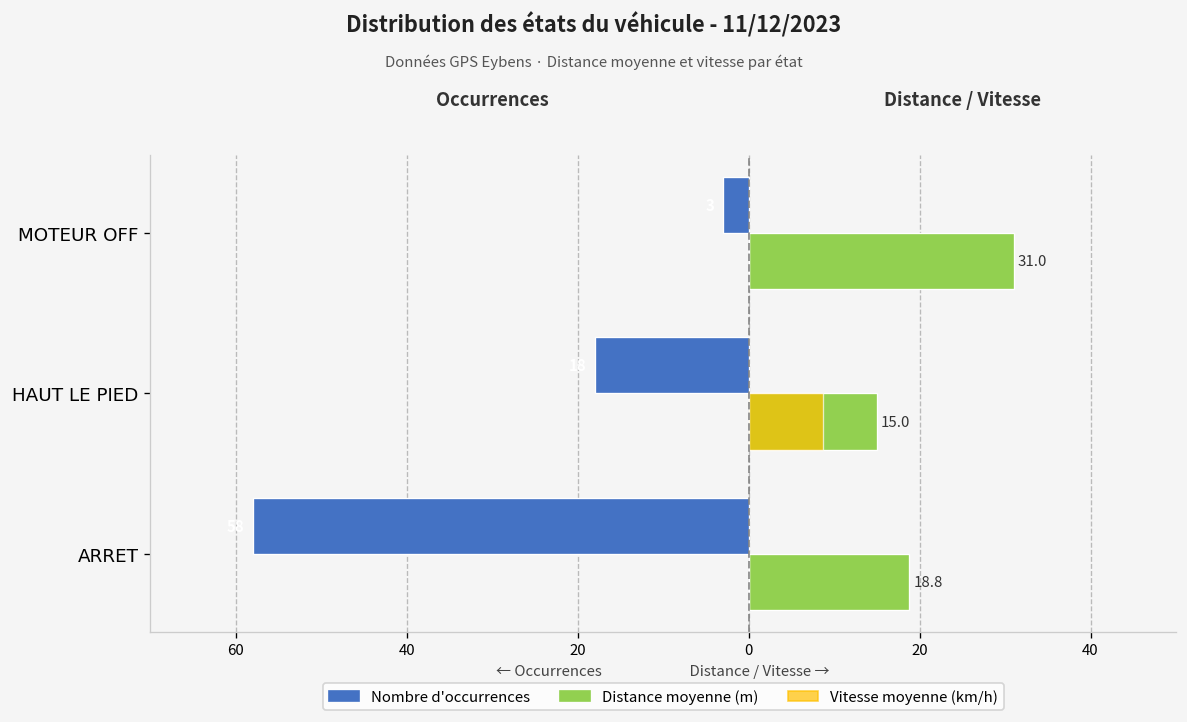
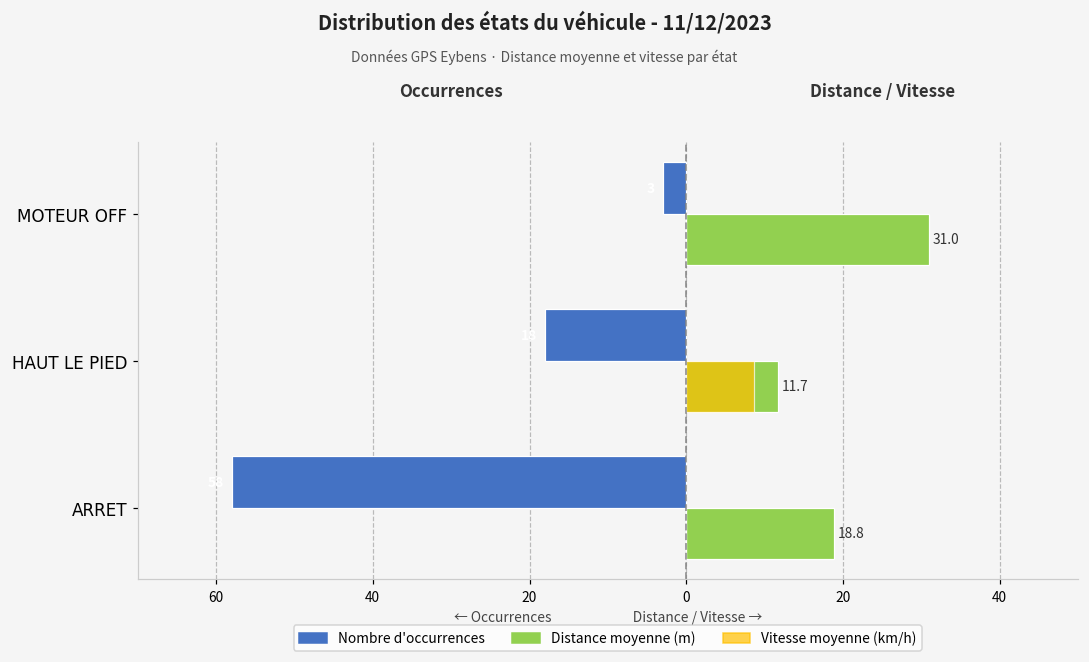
Distance moyenne (m), HAUT LE PIED: 15.0 -> 11.7
